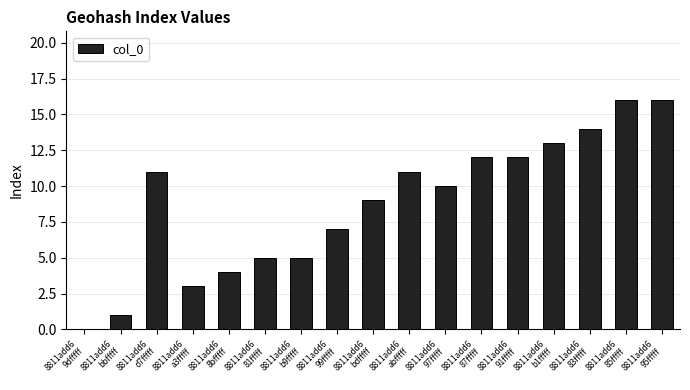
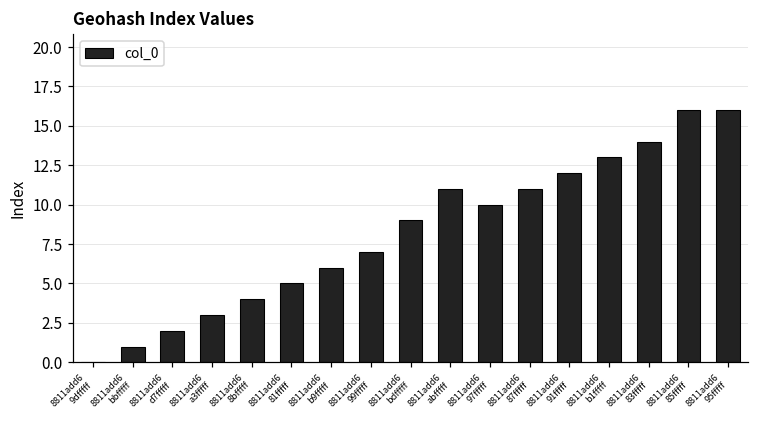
8811add6 d7fffff: 11 -> 2
8811add6 b9fffff: 5 -> 6
8811add6 87fffff: 12 -> 11
